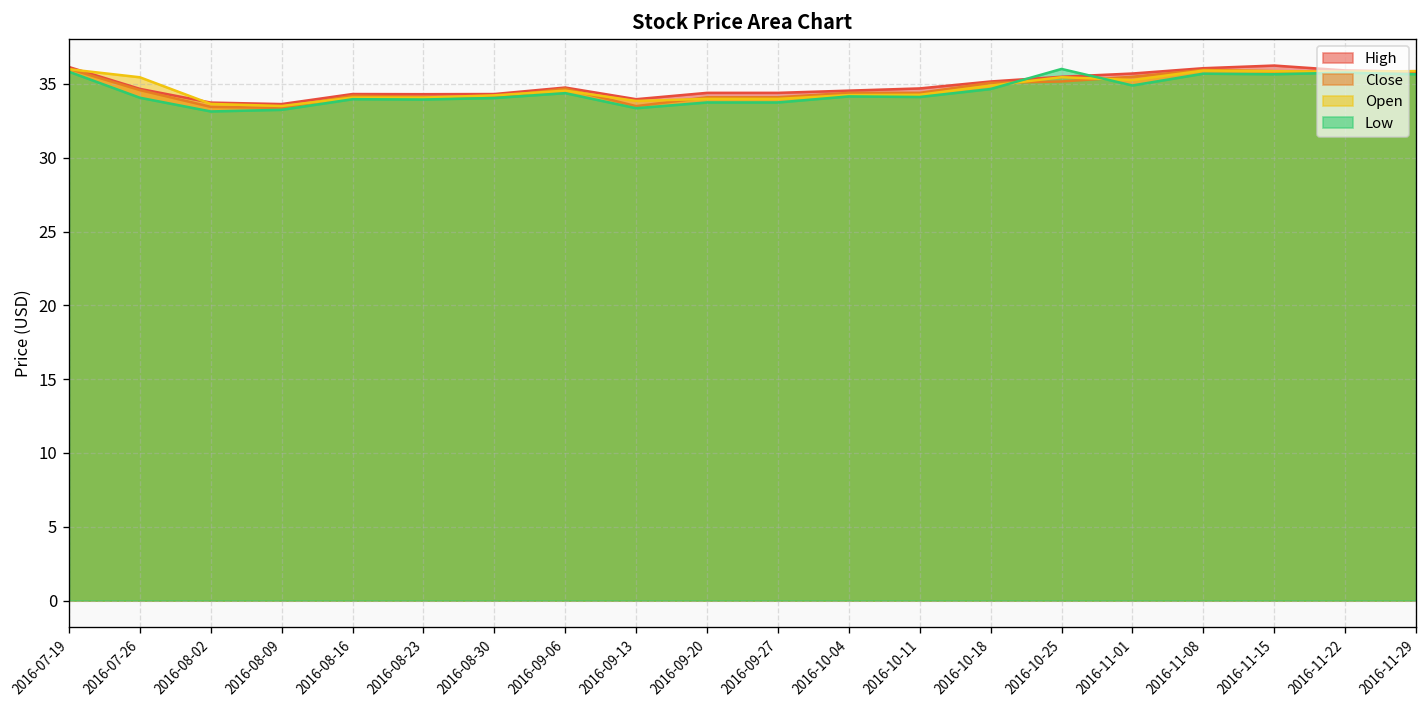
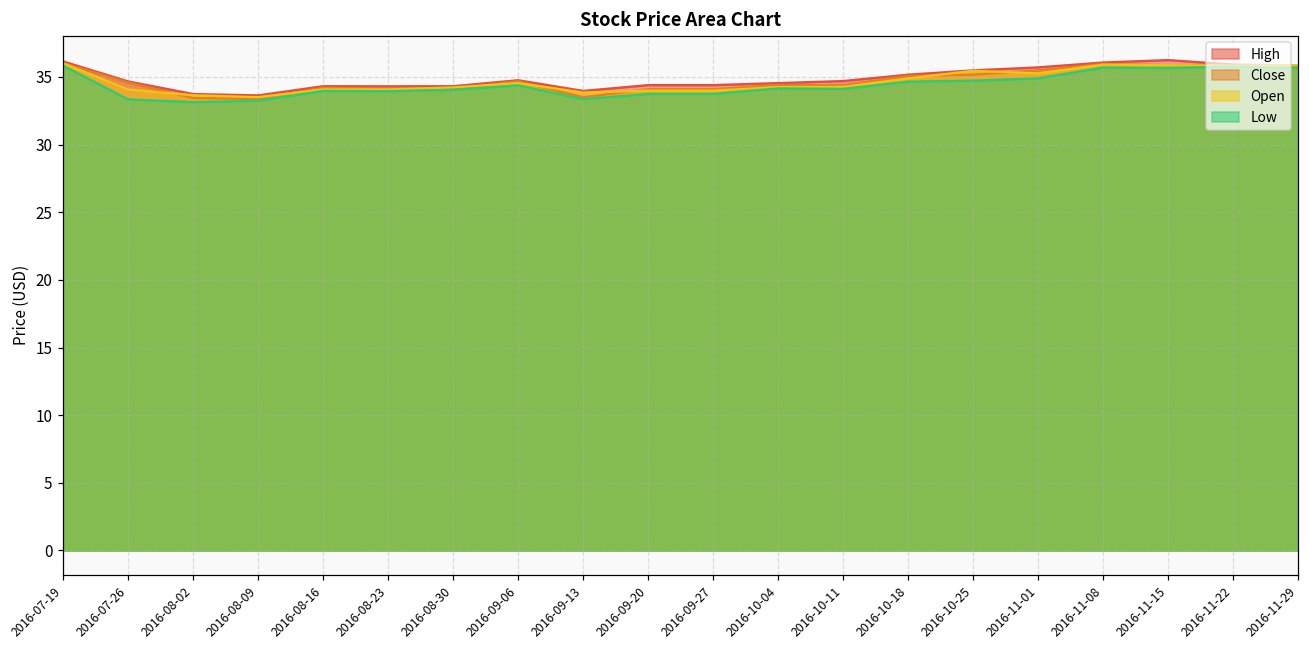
Open, 2016-07-26: 35.5 -> 34.1
Low, 2016-07-26: 34.1 -> 33.4
Low, 2016-10-25: 36.0 -> 34.7
